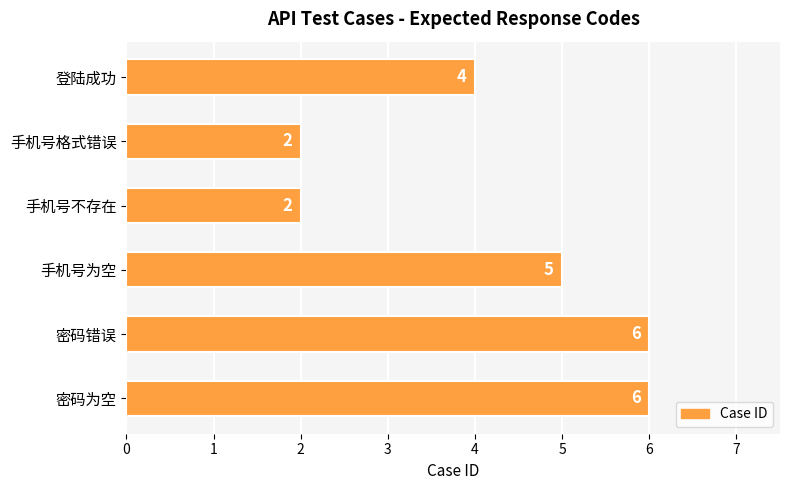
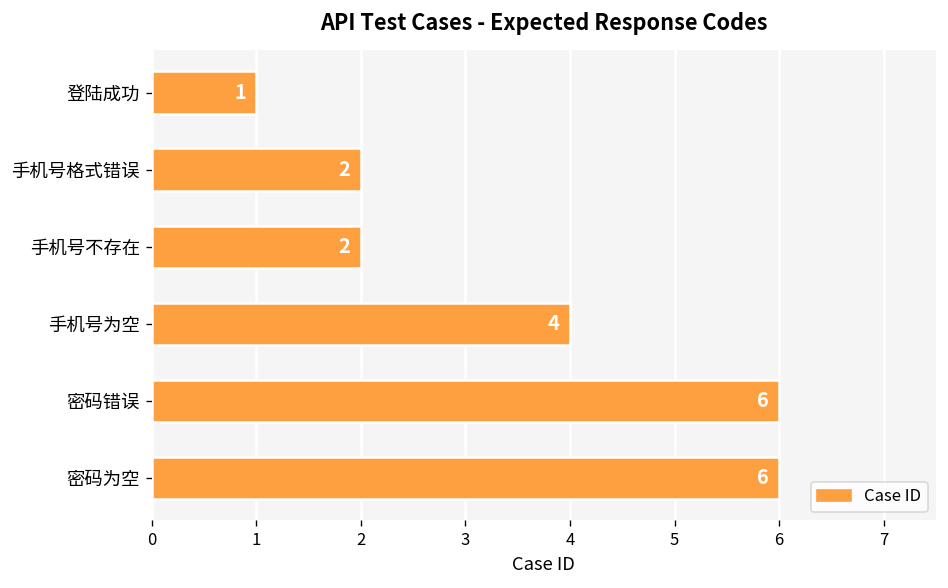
登陆成功: 4 -> 1
手机号为空: 5 -> 4
